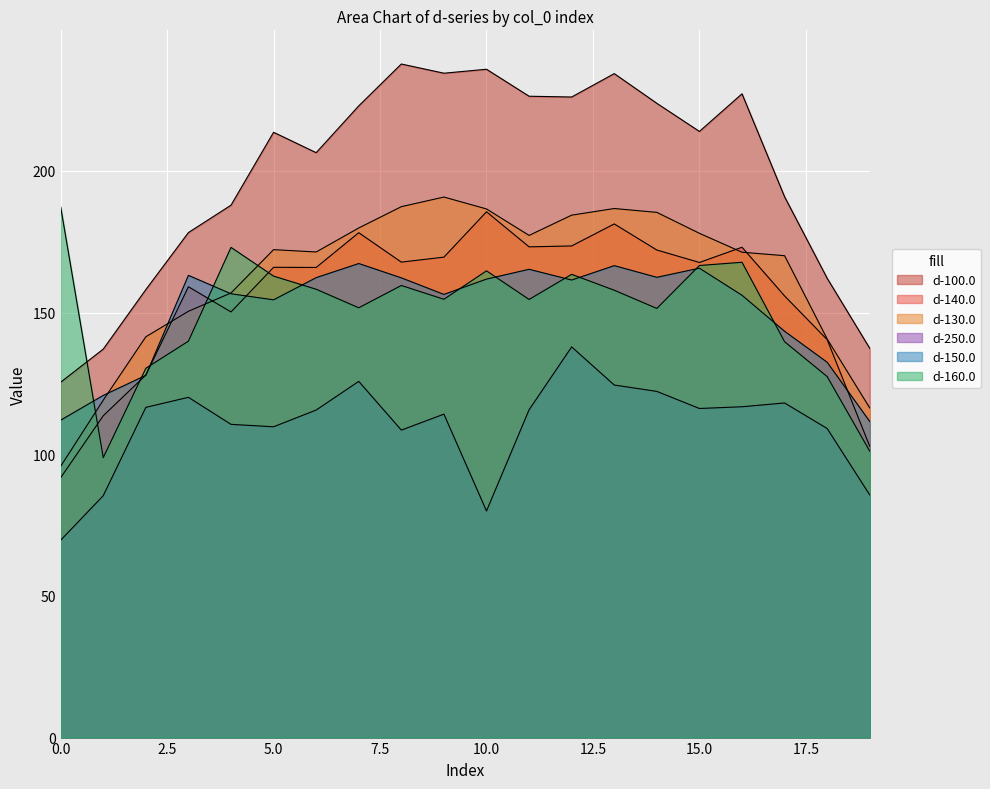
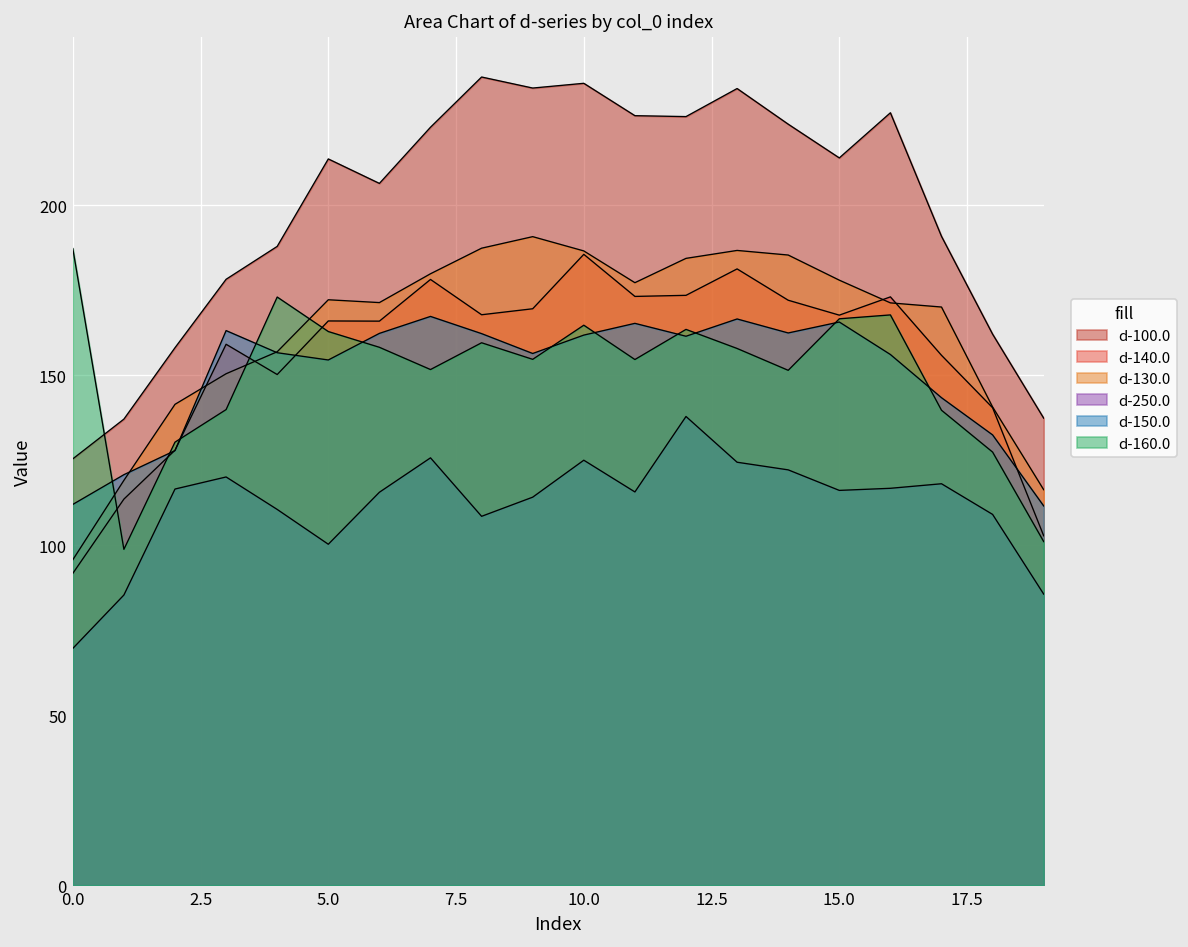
d-250.0, 5.0: 110 -> 100
d-250.0, 10.0: 80 -> 125
